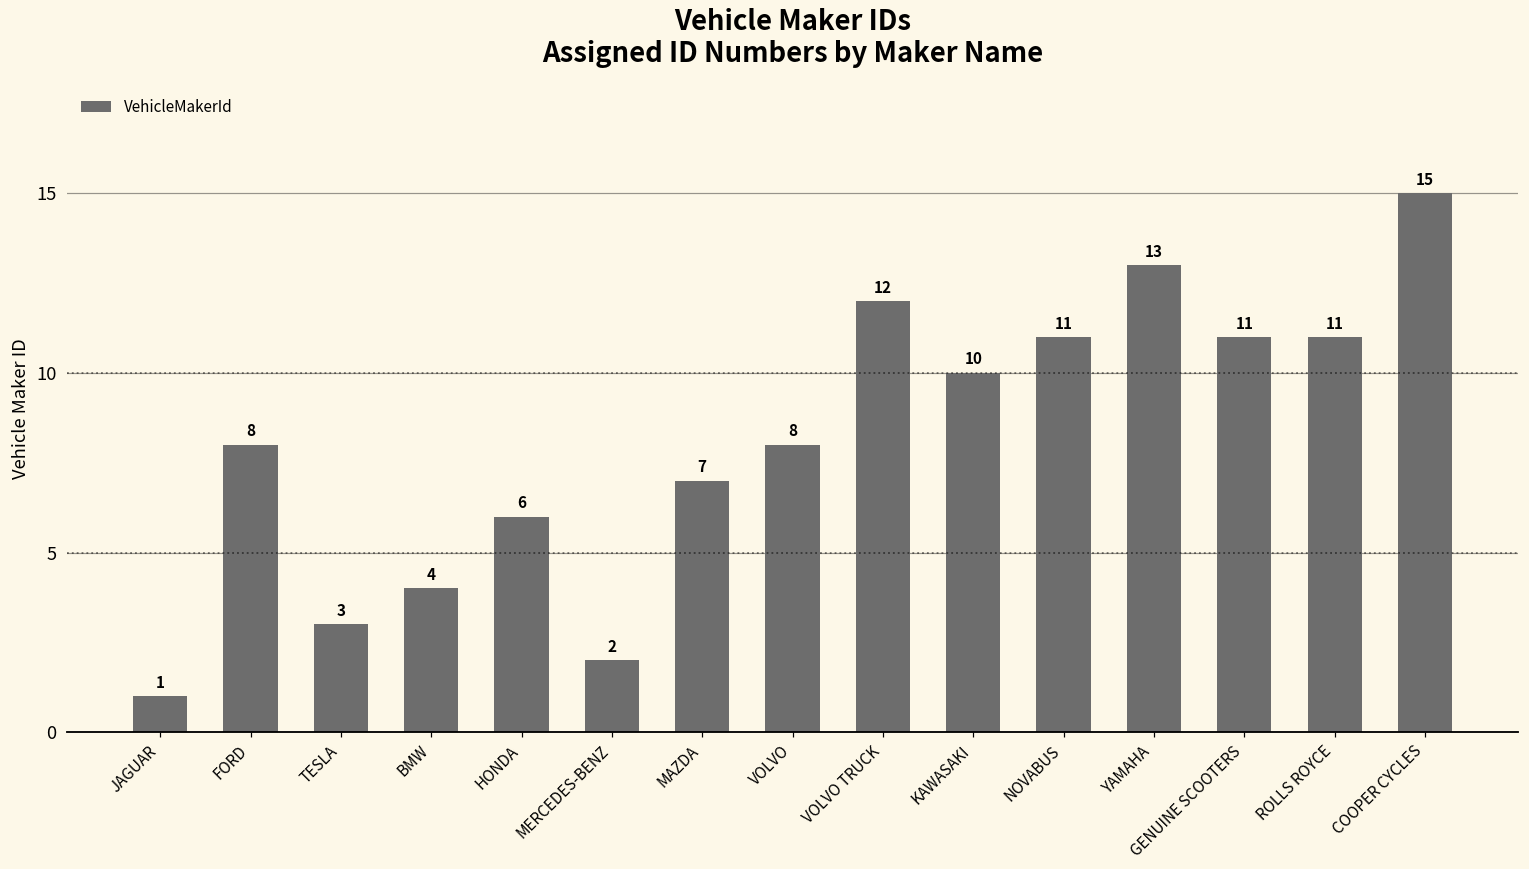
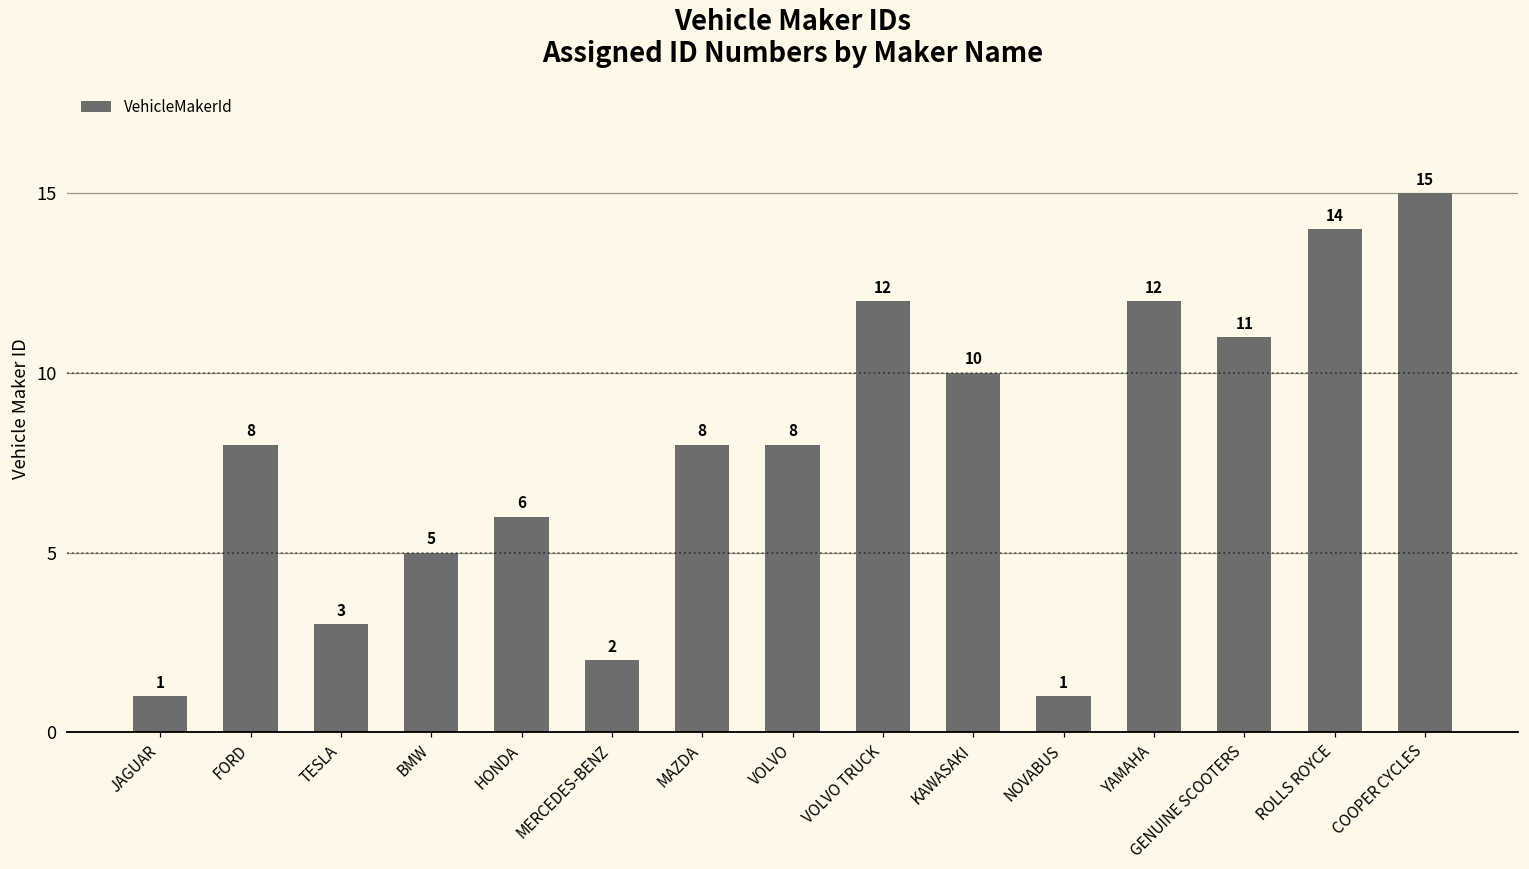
BMW: 4 -> 5
MAZDA: 7 -> 8
NOVABUS: 11 -> 1
YAMAHA: 13 -> 12
ROLLS ROYCE: 11 -> 14
